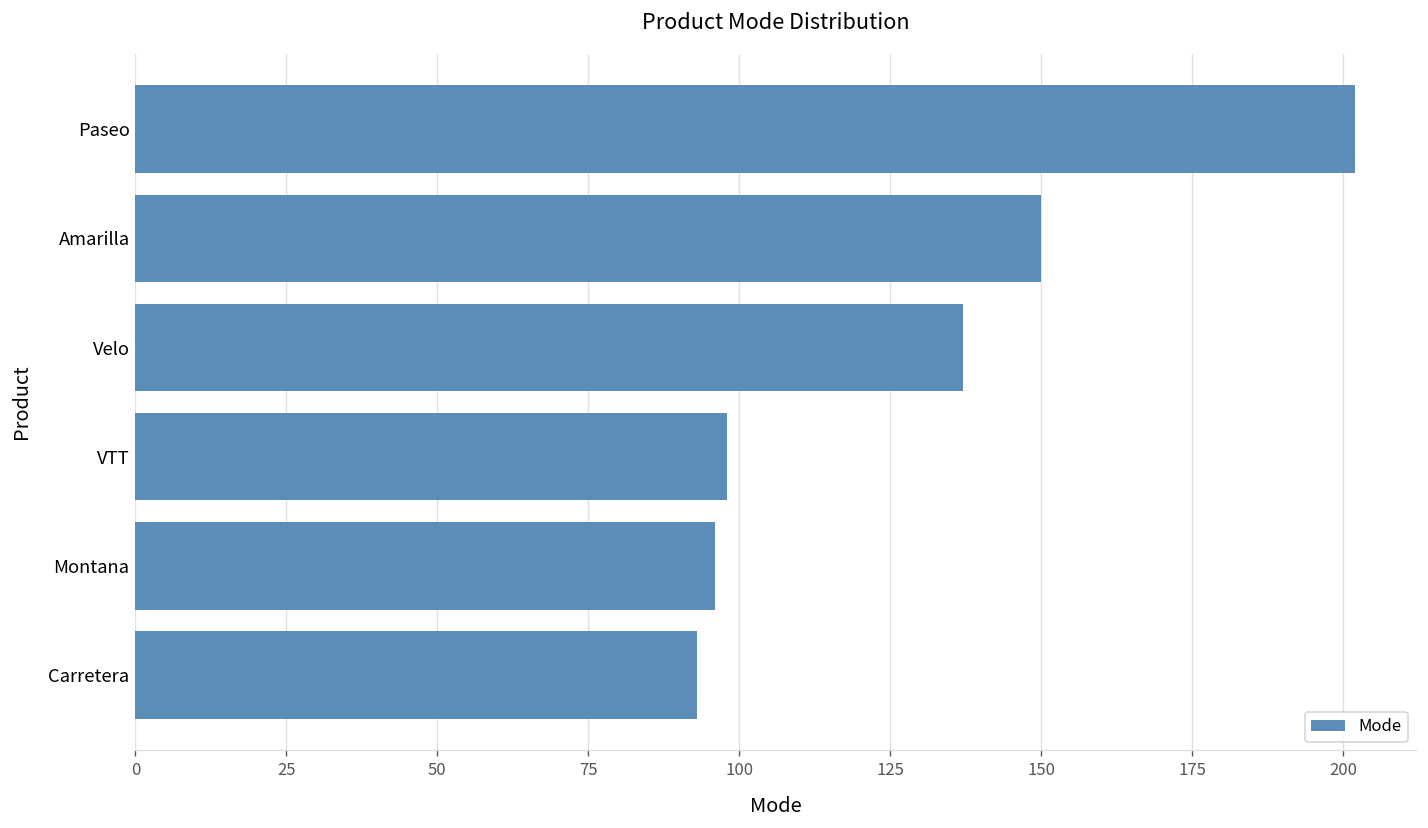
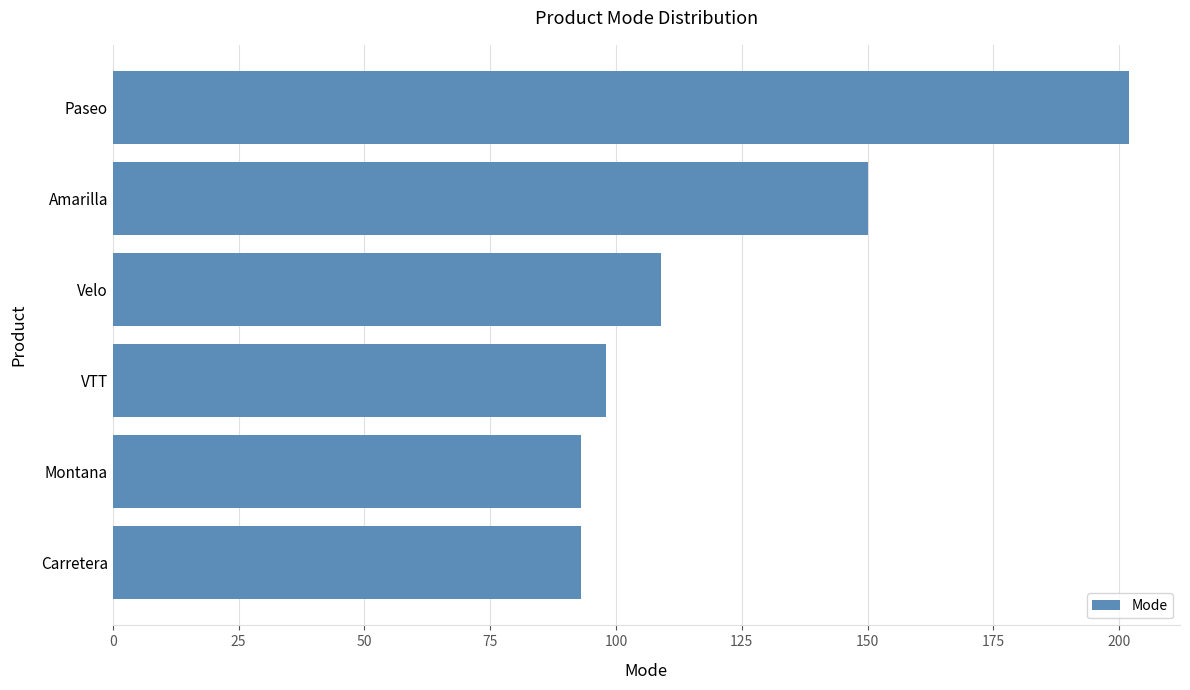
Velo: 137 -> 109
Montana: 96 -> 93
